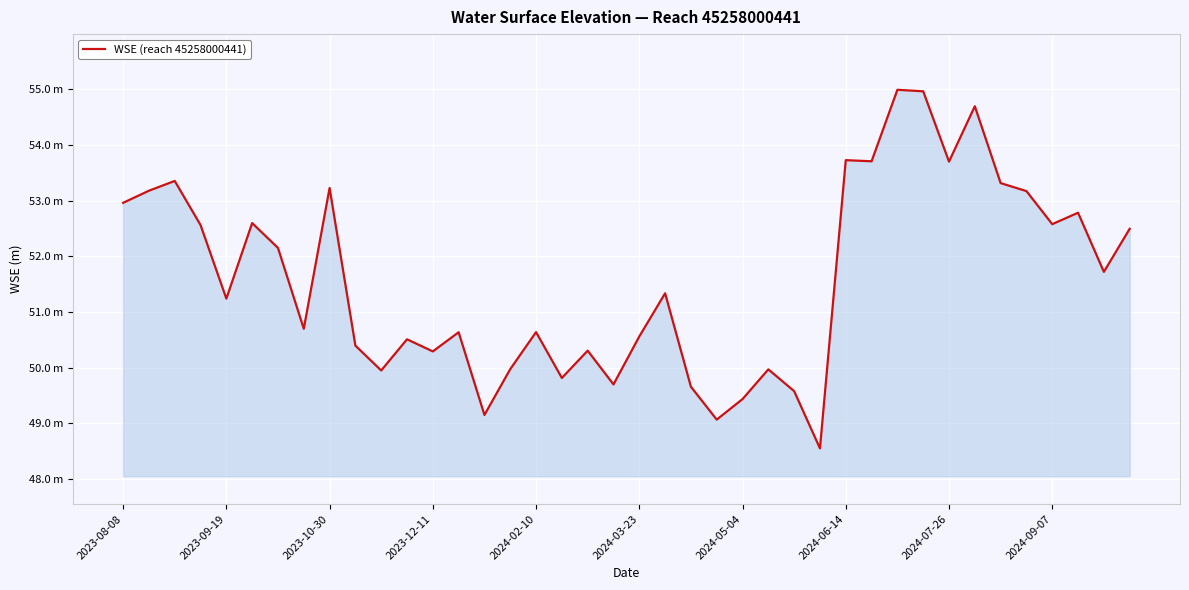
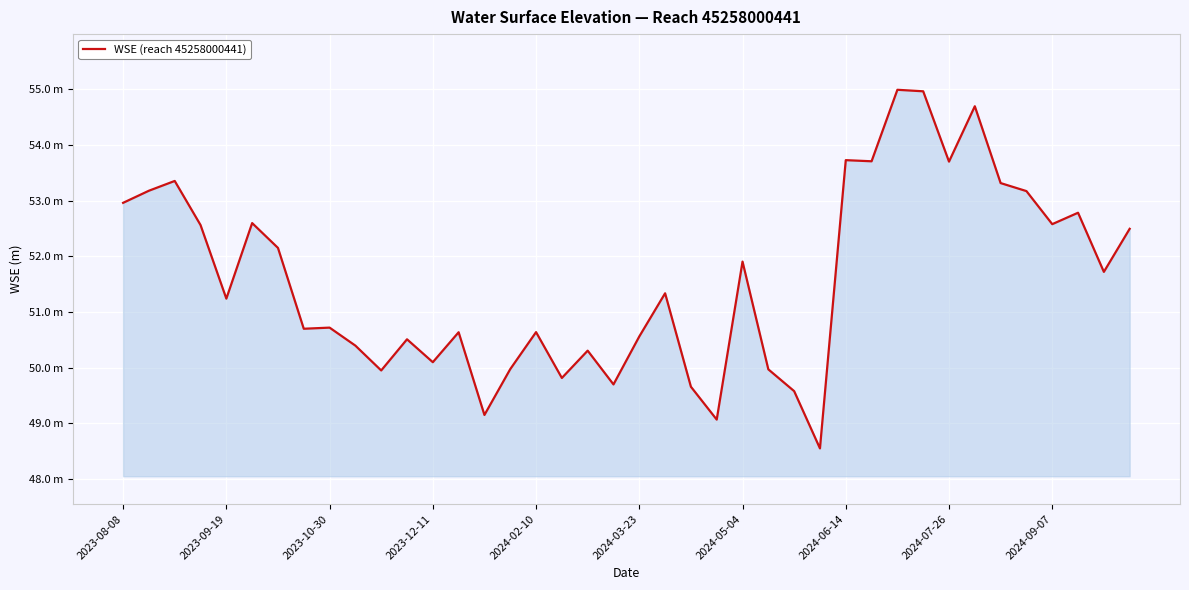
2023-10-30: 53.2 m -> 50.7 m
2023-12-11: 50.3 m -> 50.1 m
2024-05-04: 49.4 m -> 51.9 m
